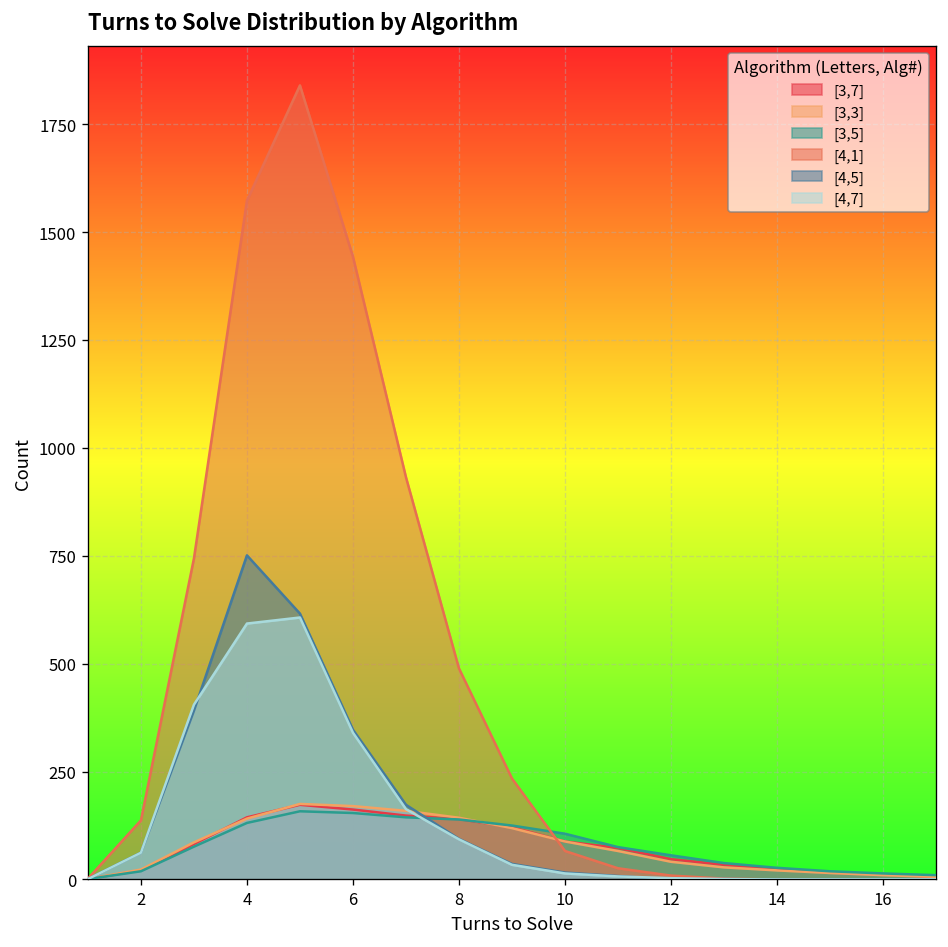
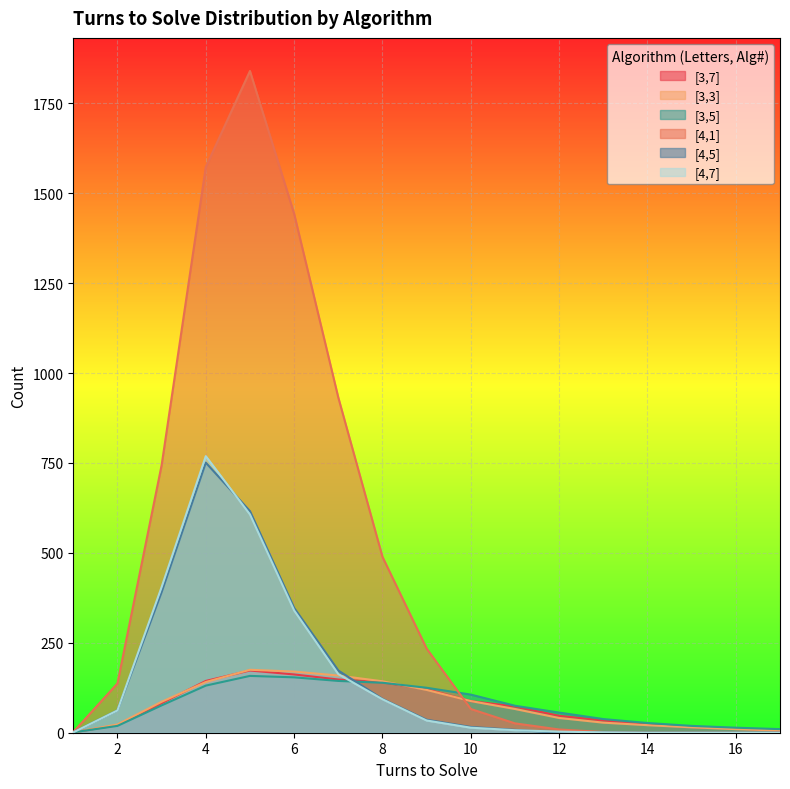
[4,7], 4: 590 -> 770
